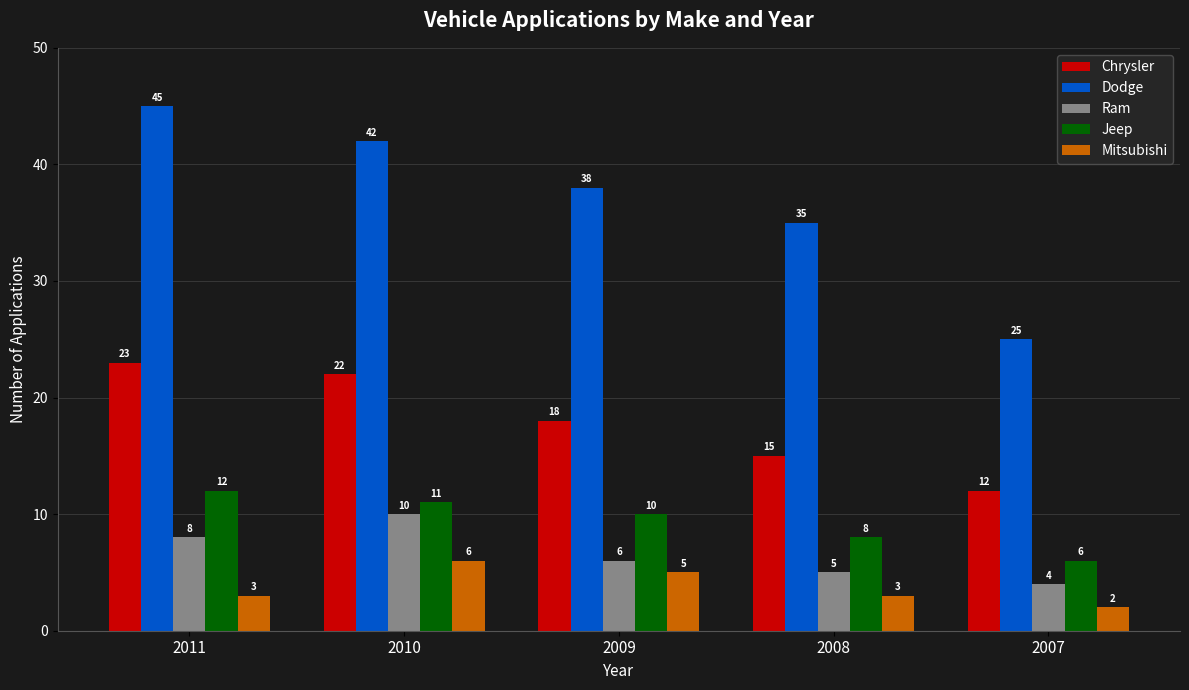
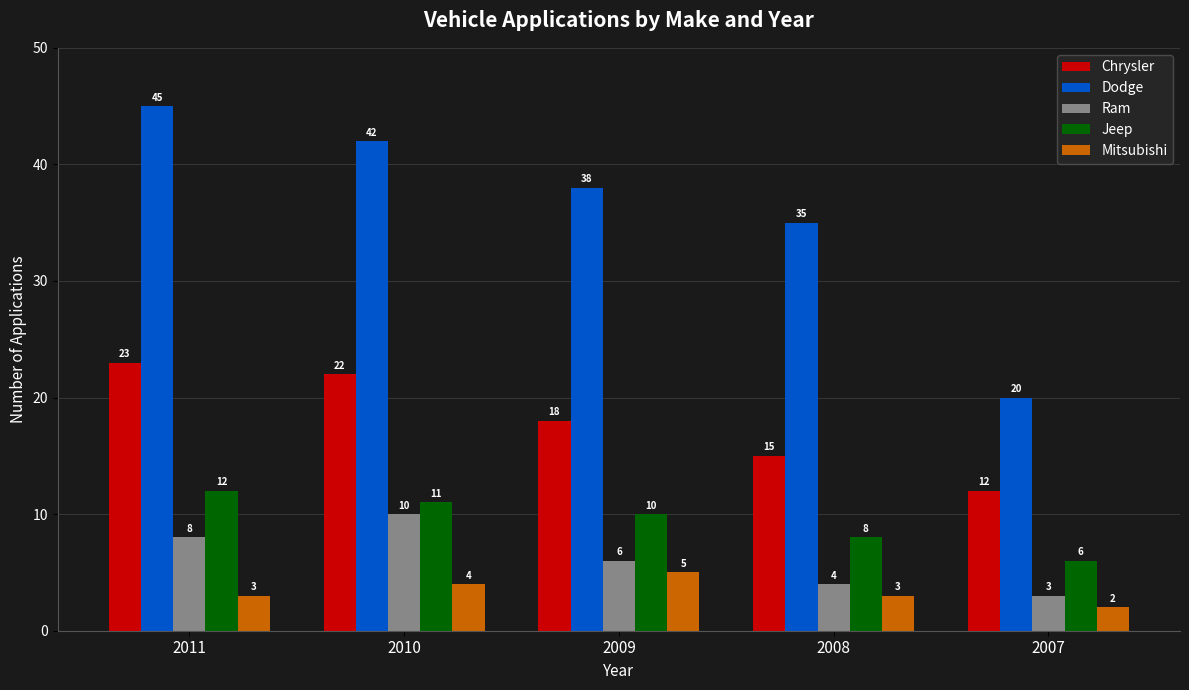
Mitsubishi, 2010: 6 -> 4
Ram, 2008: 5 -> 4
Dodge, 2007: 25 -> 20
Ram, 2007: 4 -> 3
